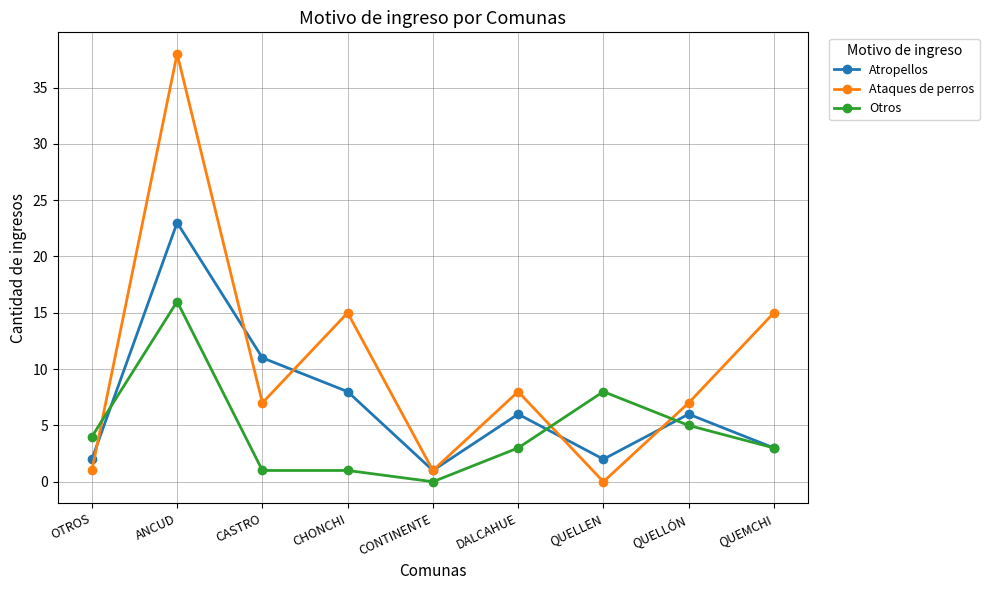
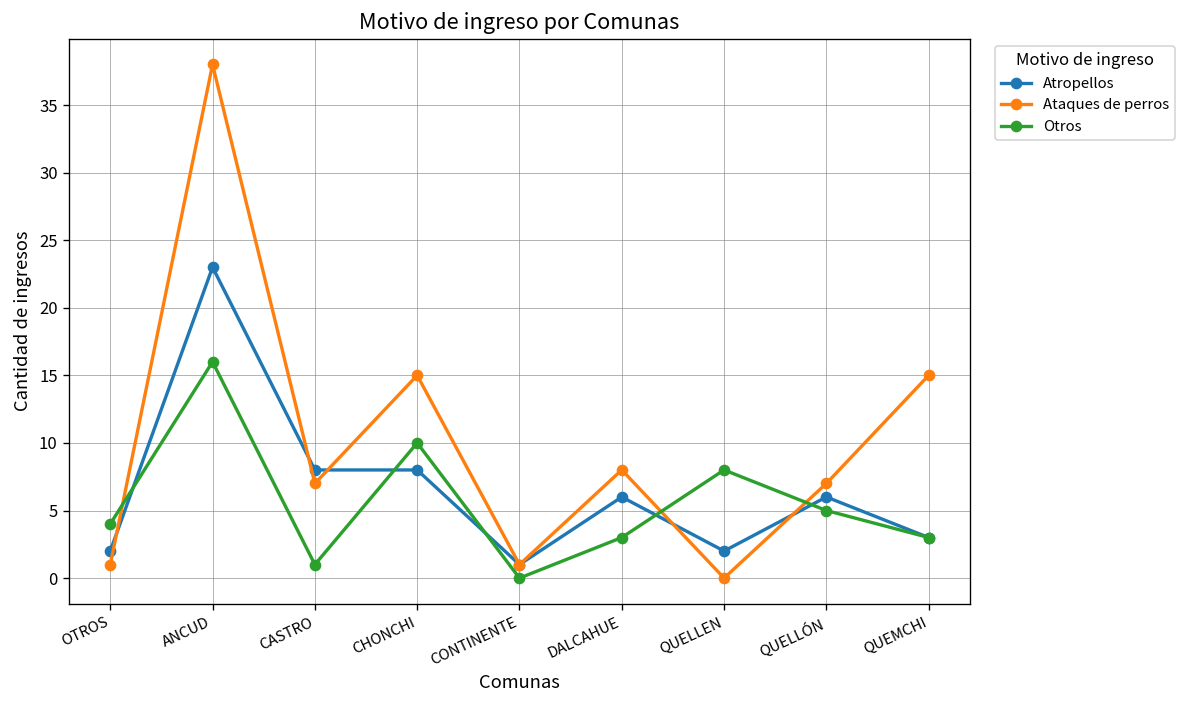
Atropellos, CASTRO: 11 -> 8
Otros, CHONCHI: 1 -> 10
